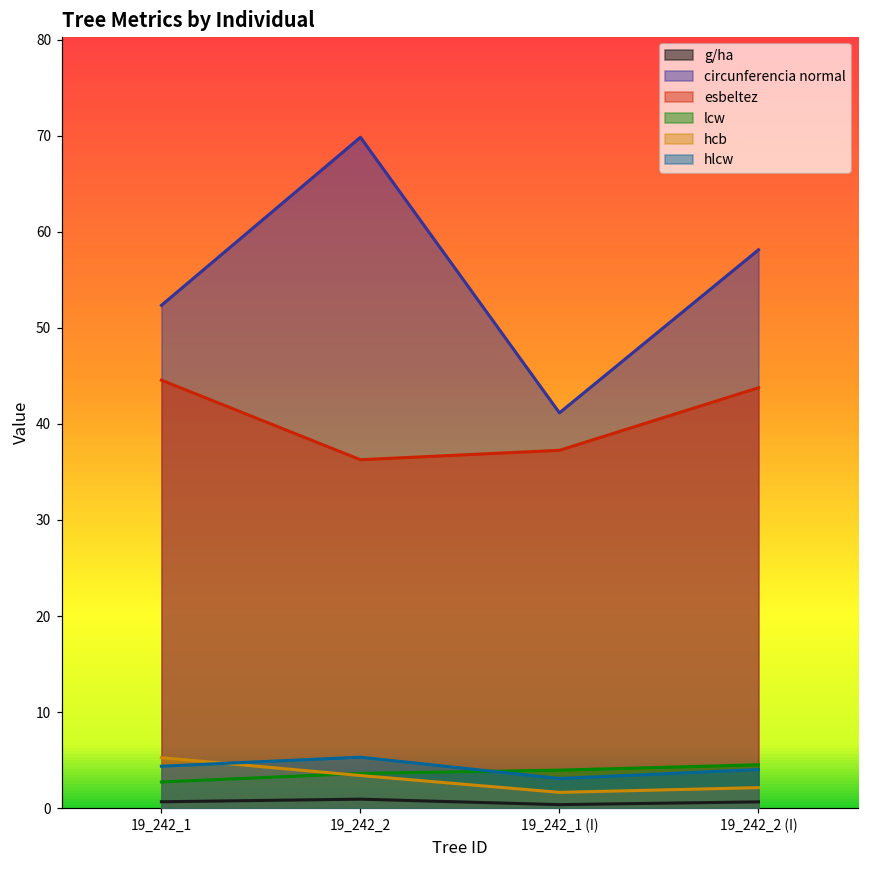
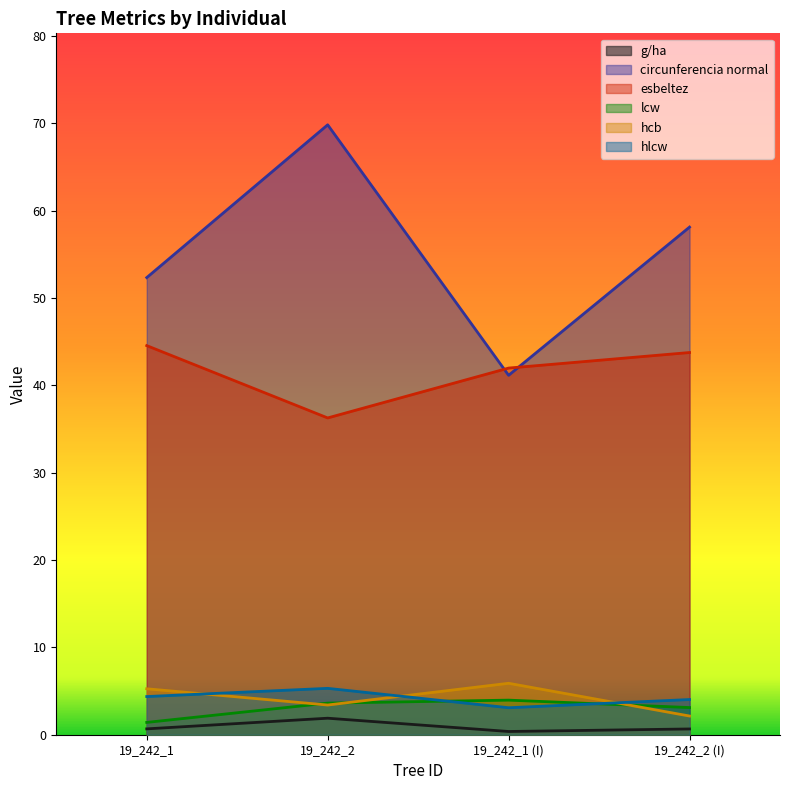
lcw, 19_242_1: 3 -> 1
g/ha, 19_242_2: 1 -> 2
esbeltez, 19_242_1 (I): 37 -> 42
hcb, 19_242_1 (I): 2 -> 6
lcw, 19_242_2 (I): 5 -> 3
